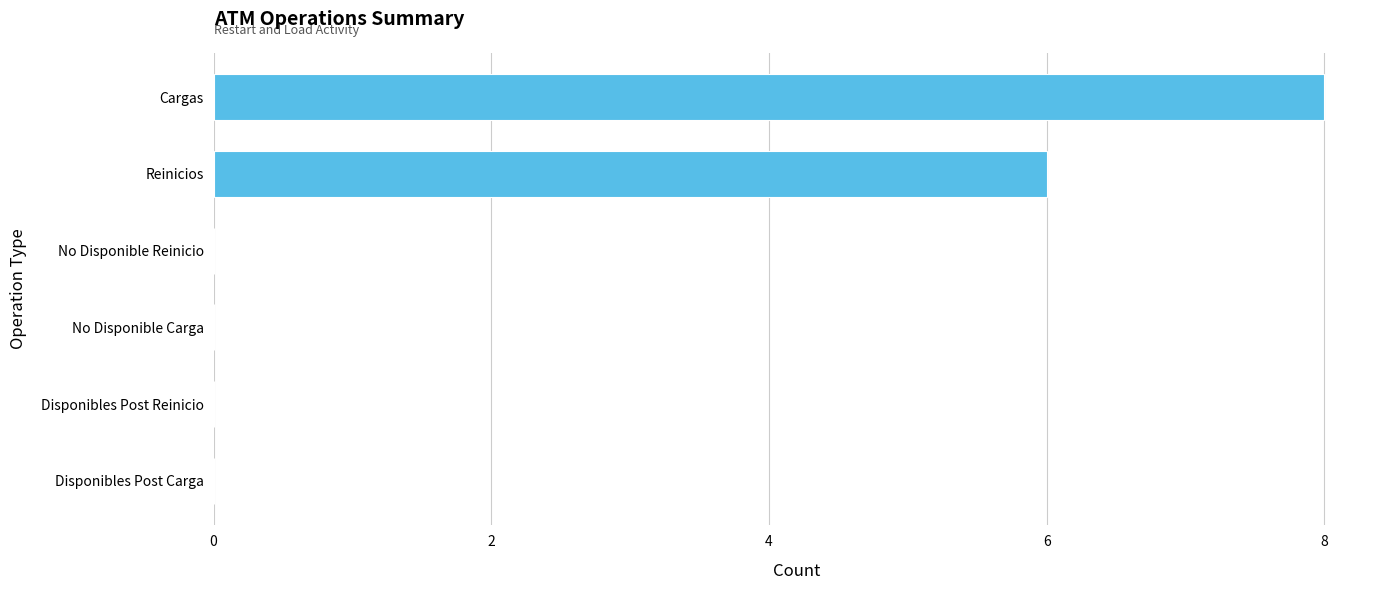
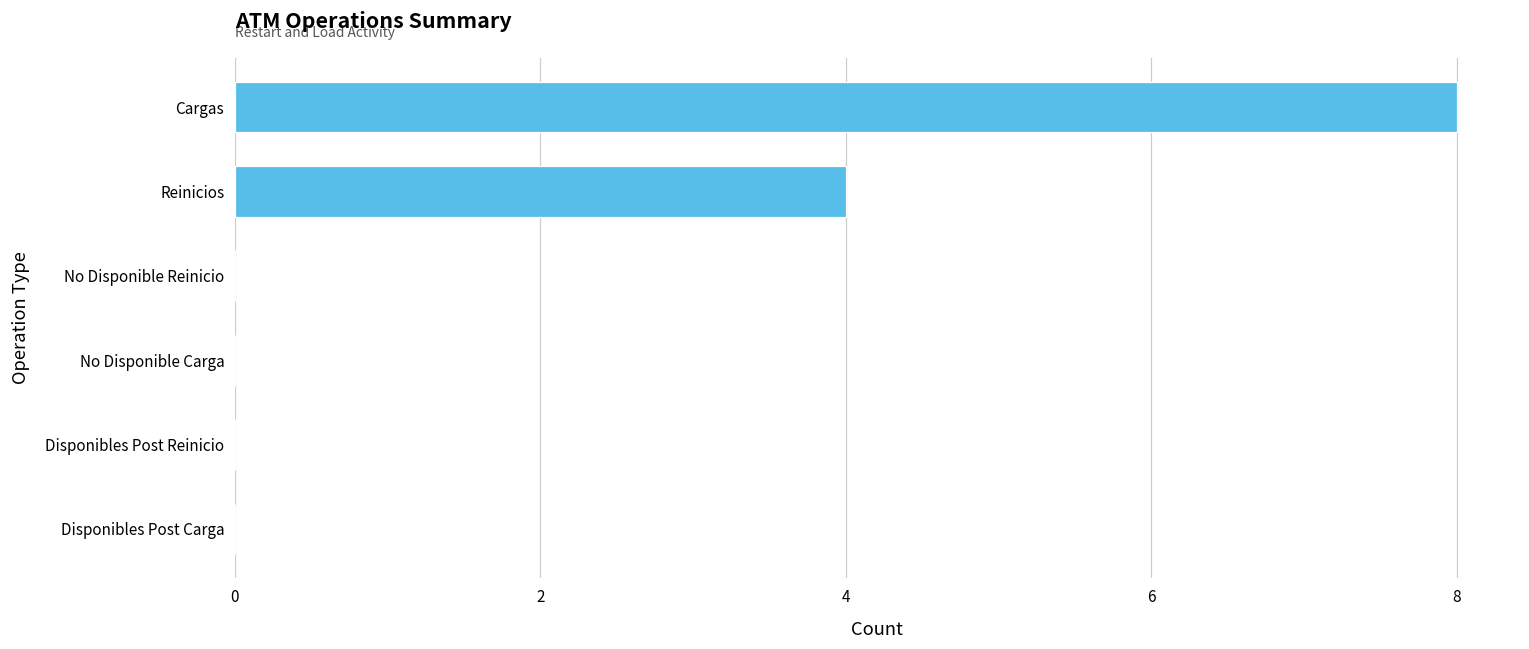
Reinicios: 6 -> 4
